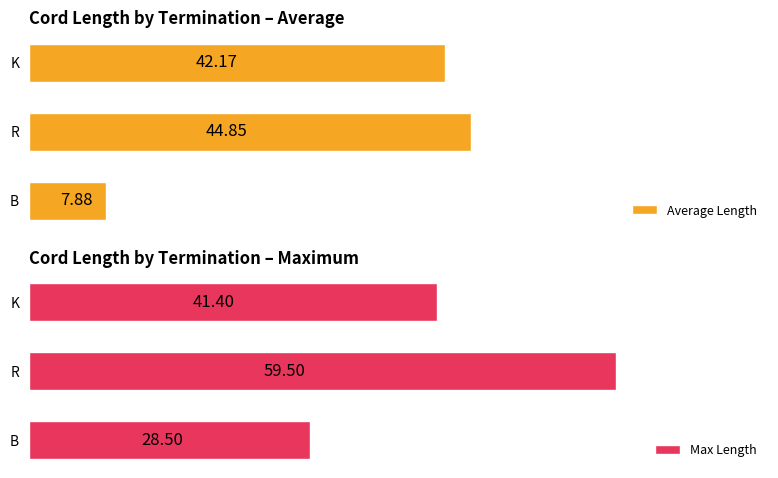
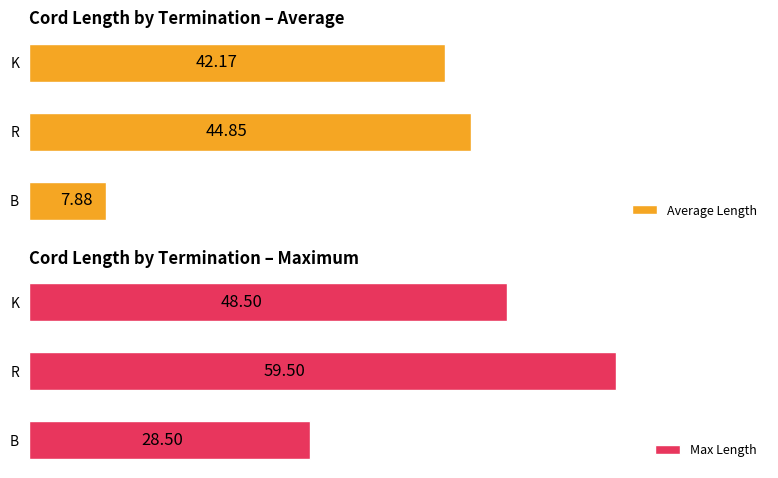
Cord Length by Termination – Maximum, K: 41.40 -> 48.50
